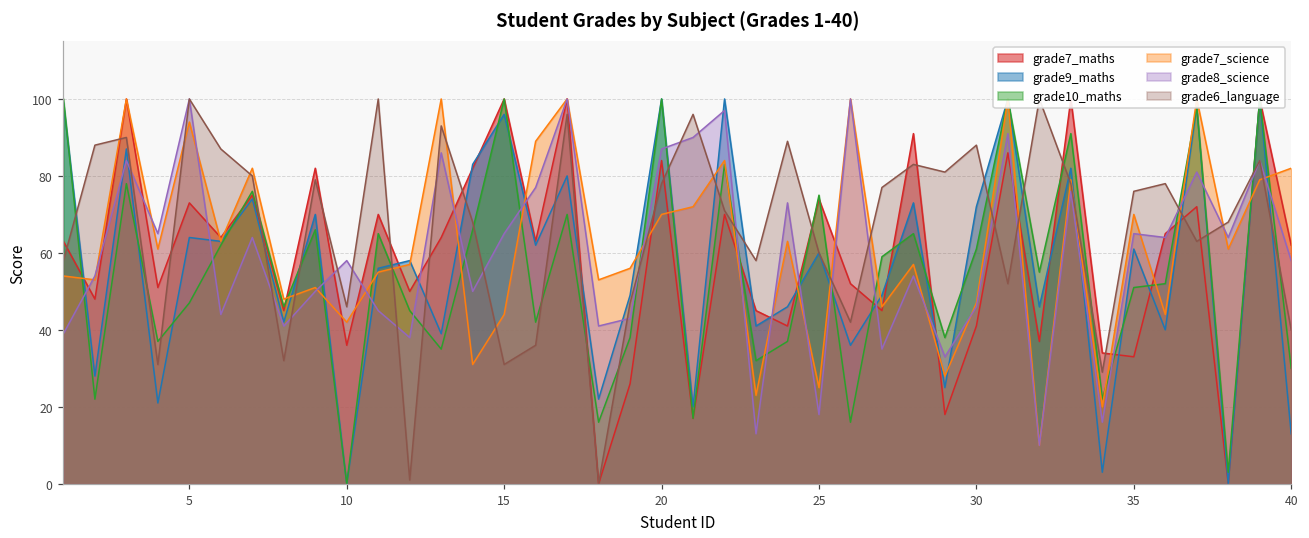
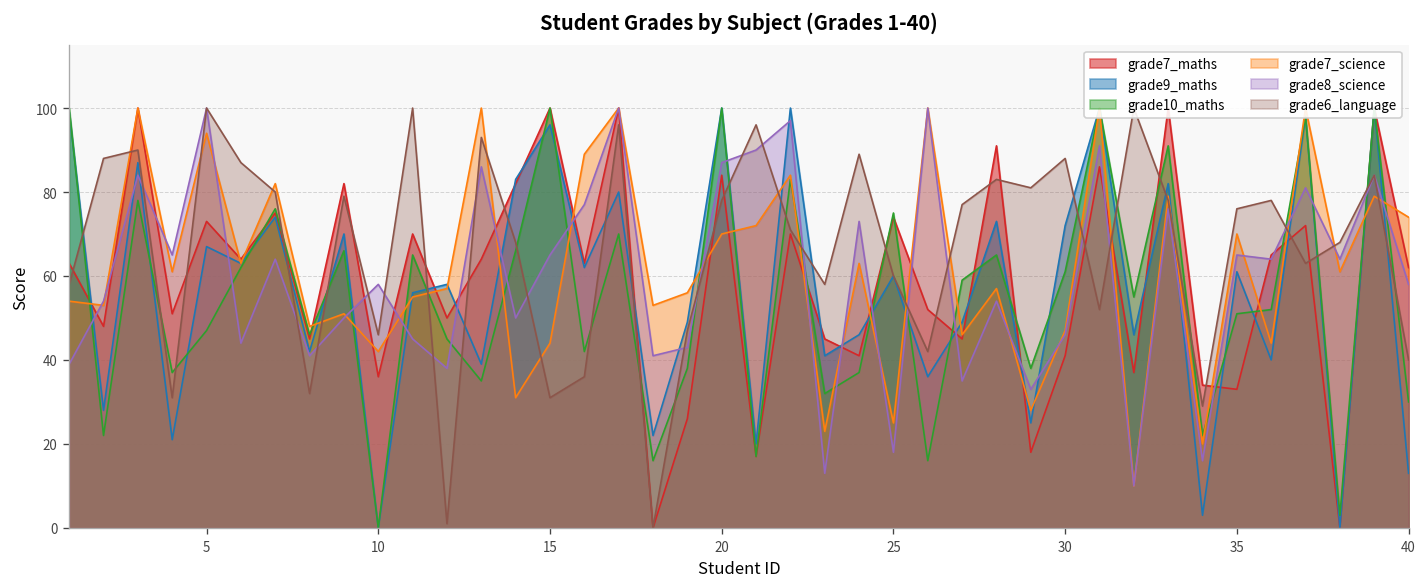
grade9_maths, 5: 64 -> 67
grade7_science, 40: 82 -> 74
